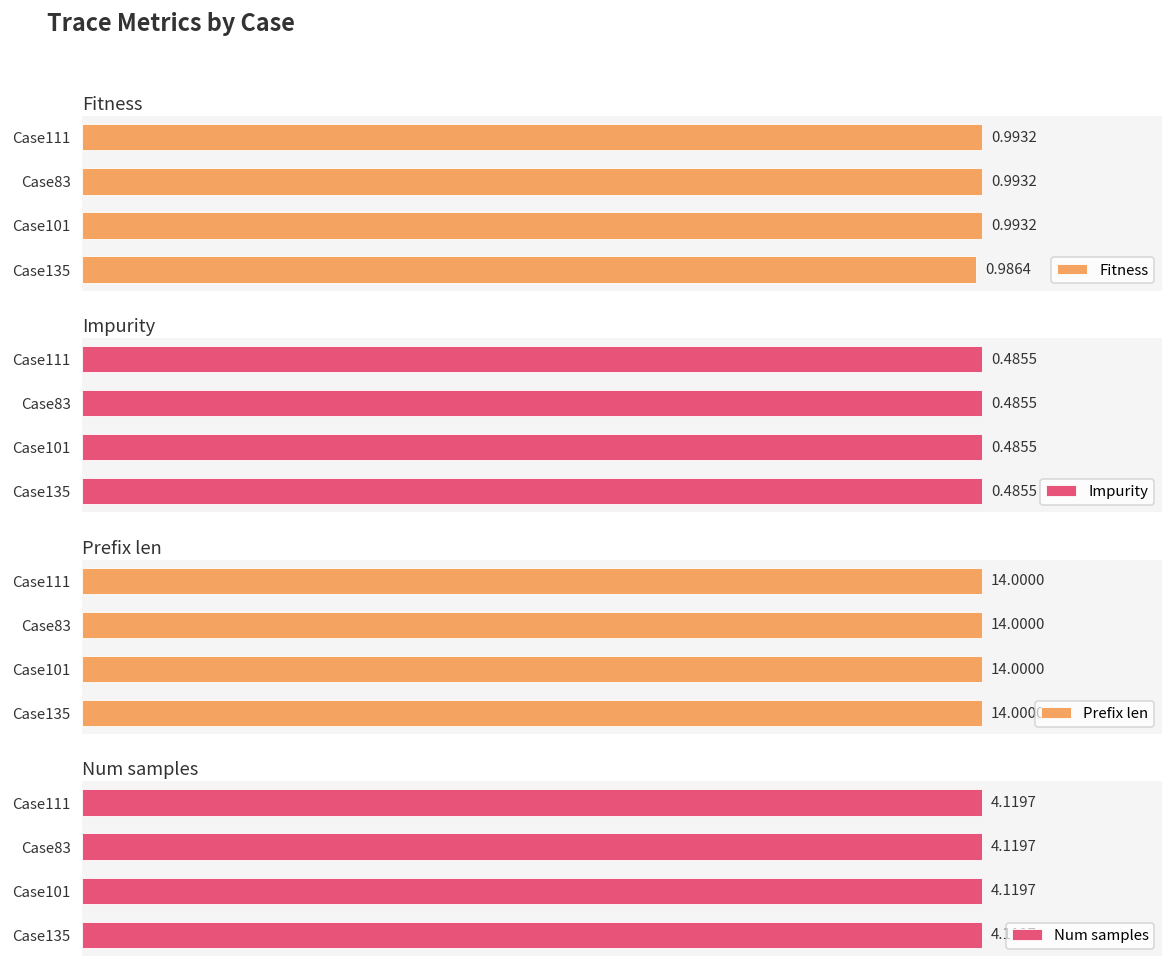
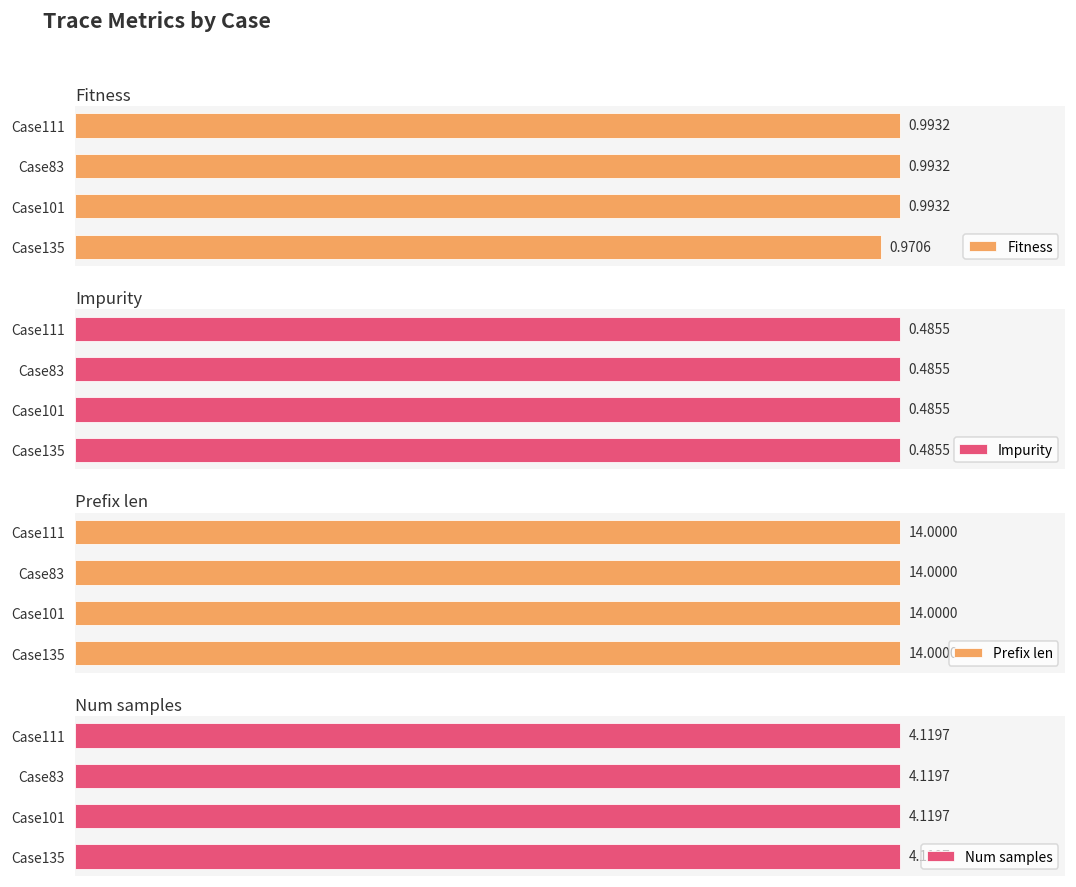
Fitness, Case135: 0.9864 -> 0.9706
